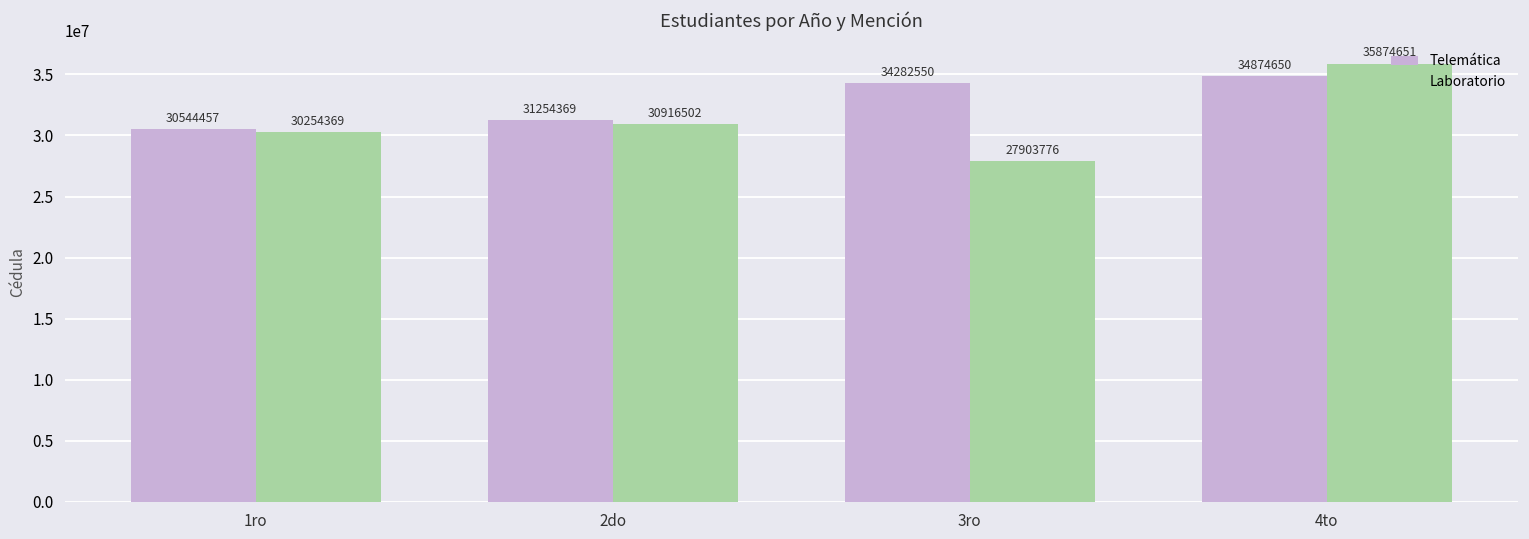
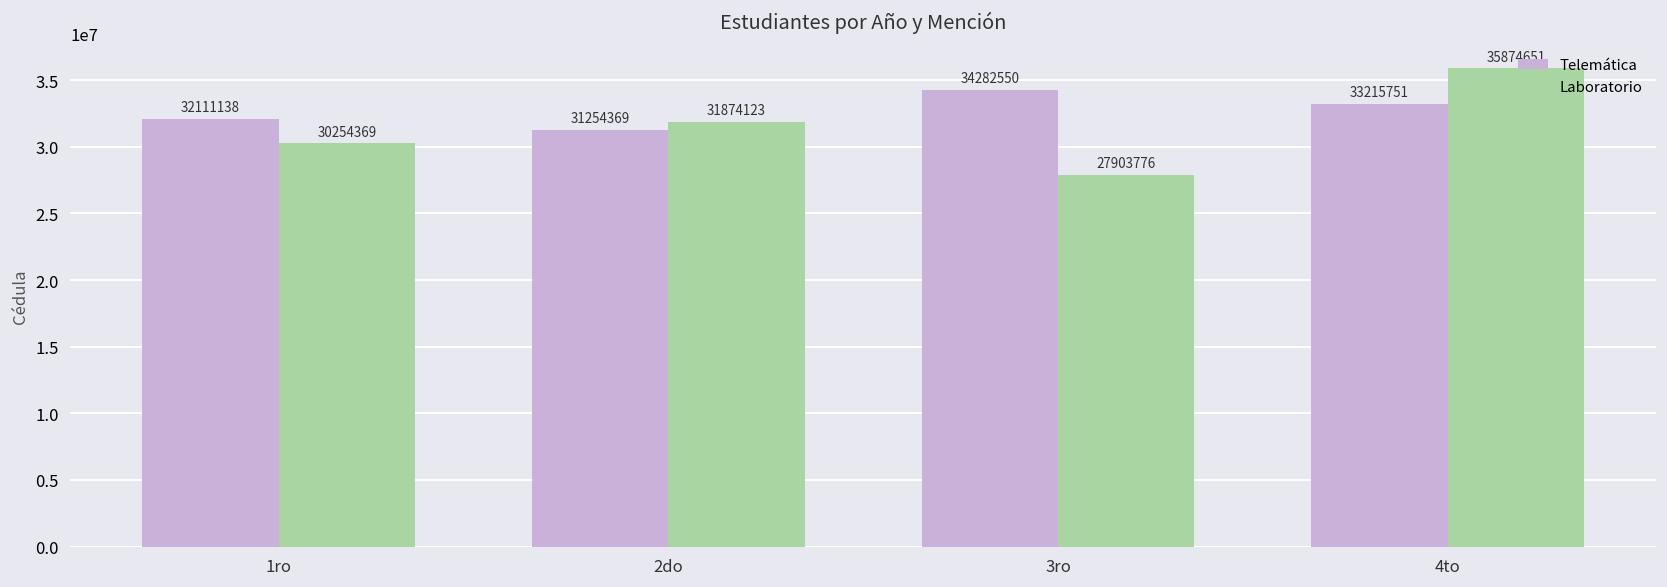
Telemática, 1ro: 30544457 -> 32111138
Laboratorio, 2do: 30916502 -> 31874123
Telemática, 4to: 34874650 -> 33215751
